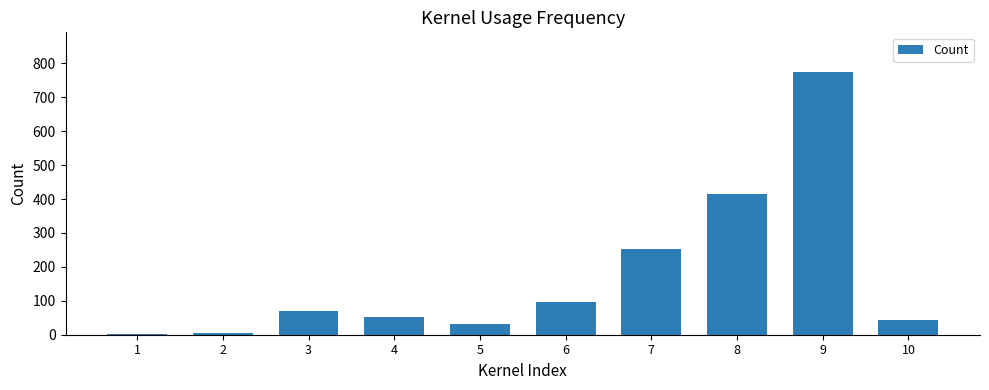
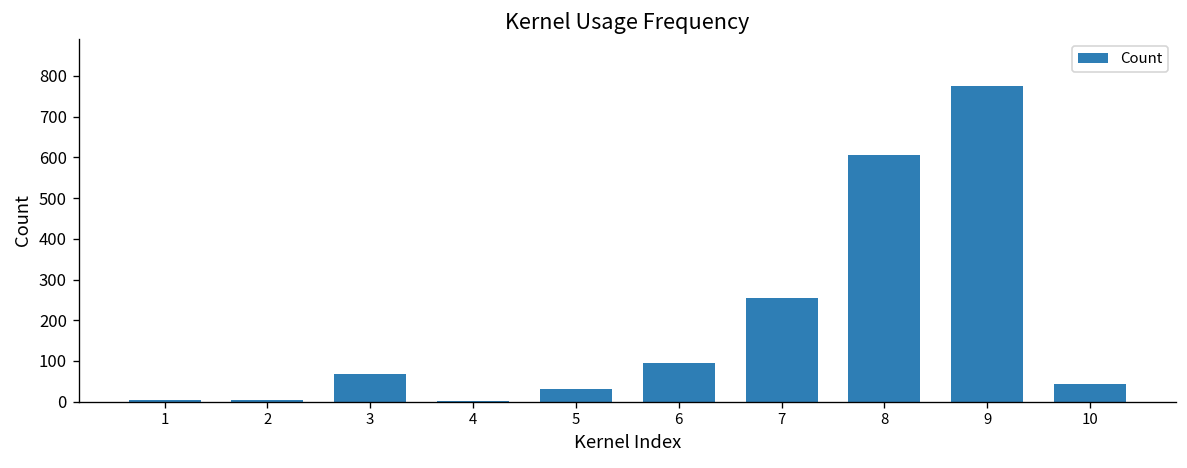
4: 50 -> 0
8: 420 -> 610
